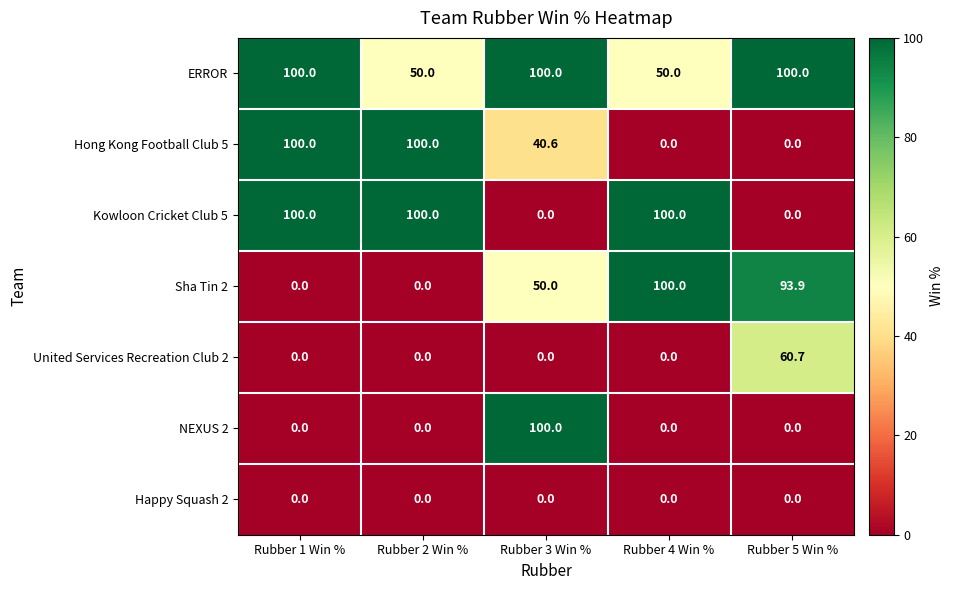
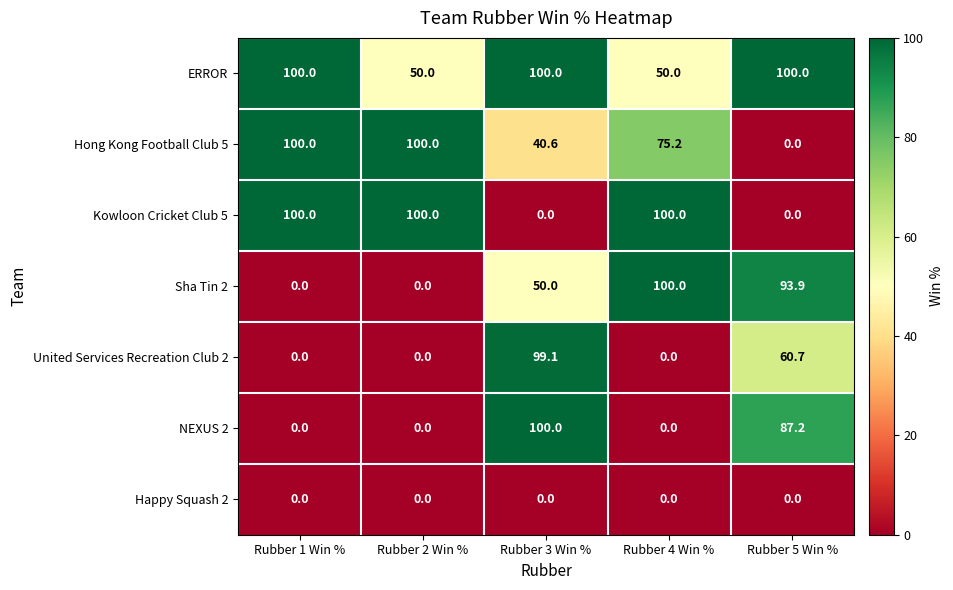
Hong Kong Football Club 5, Rubber 4 Win %: 0.0 -> 75.2
United Services Recreation Club 2, Rubber 3 Win %: 0.0 -> 99.1
NEXUS 2, Rubber 5 Win %: 0.0 -> 87.2
